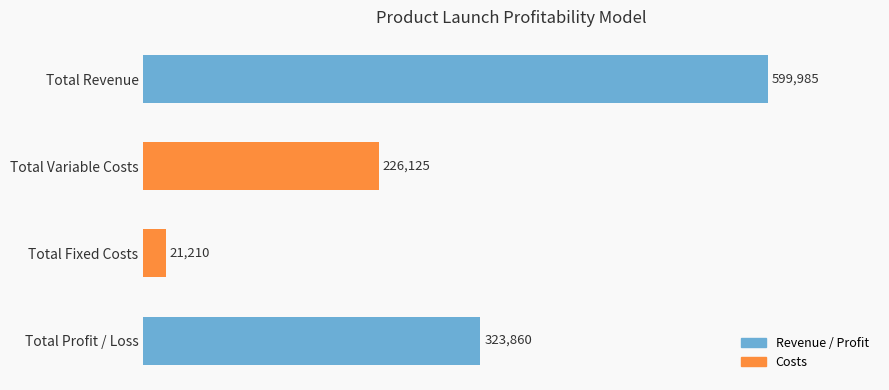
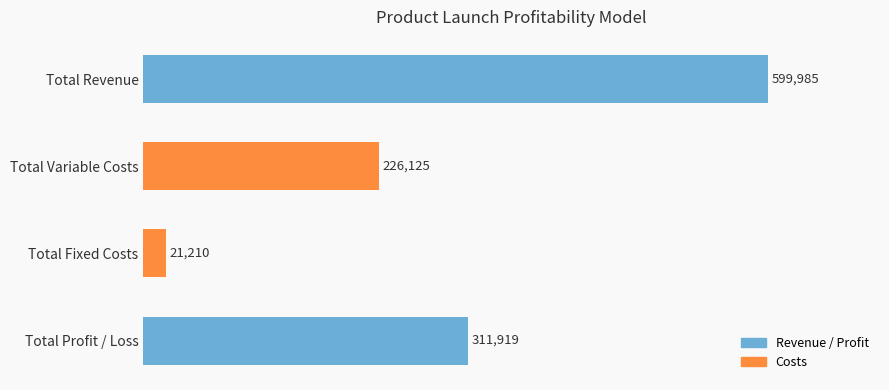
Total Profit / Loss: 323,860 -> 311,919
